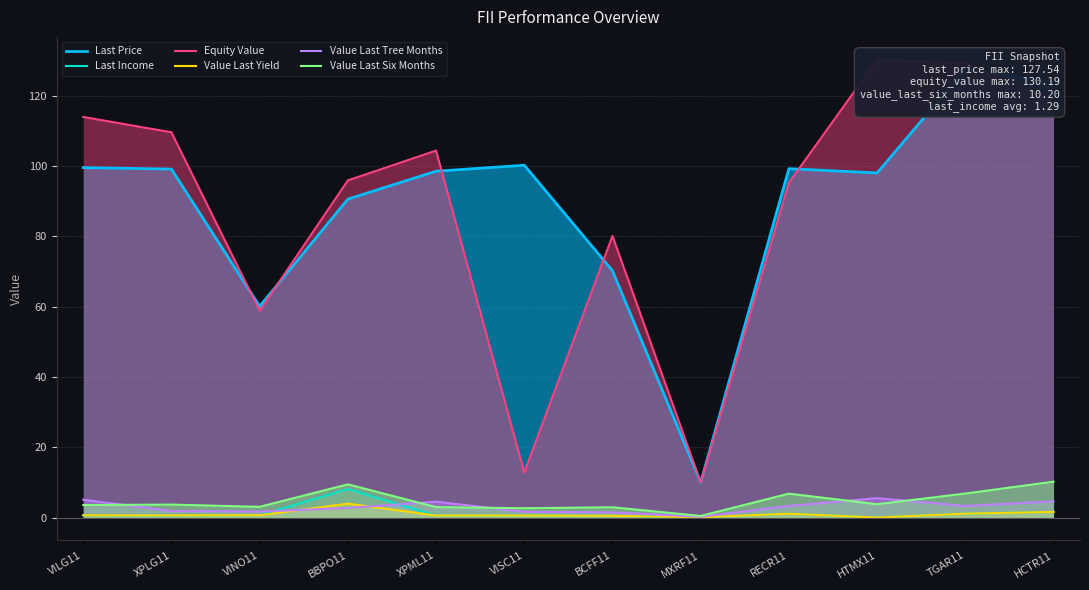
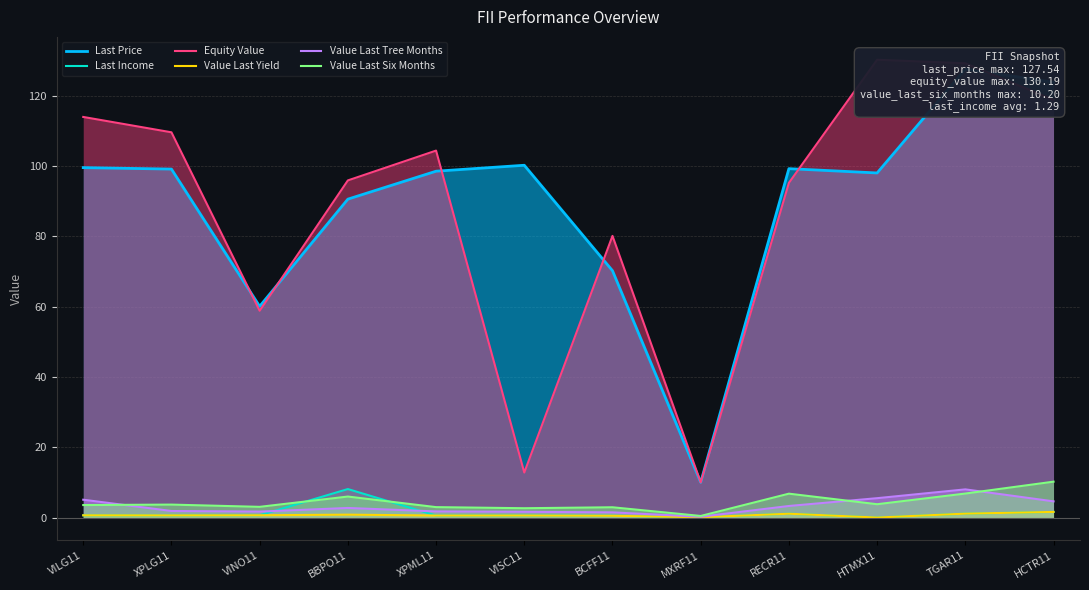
Value Last Yield, BBPO11: 4 -> 1
Value Last Six Months, BBPO11: 9 -> 6
Value Last Tree Months, XPML11: 5 -> 2
Value Last Tree Months, TGAR11: 3 -> 8
